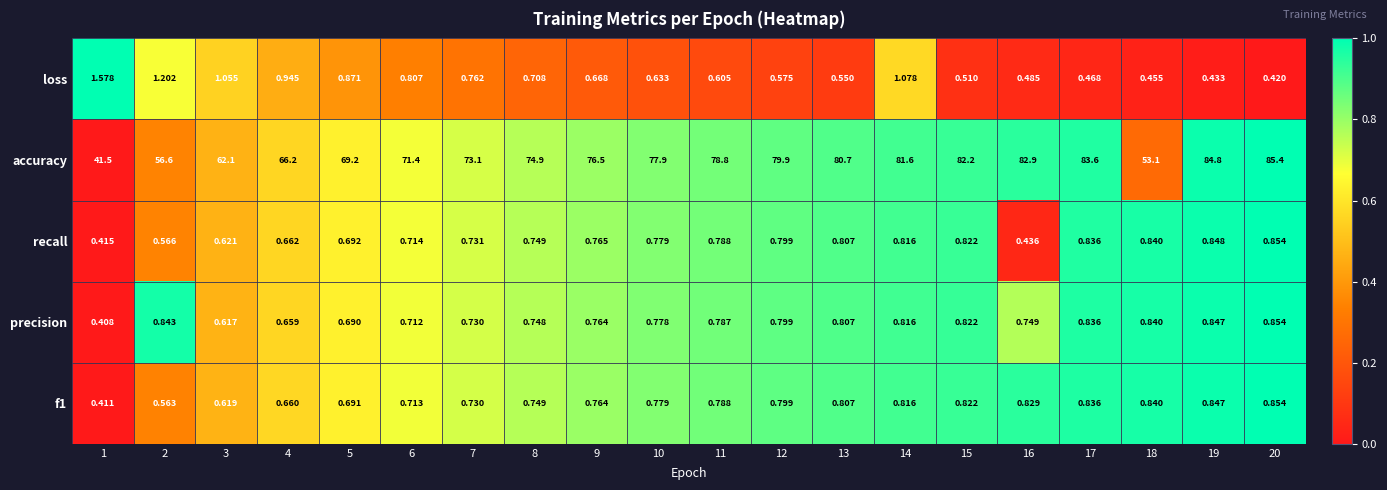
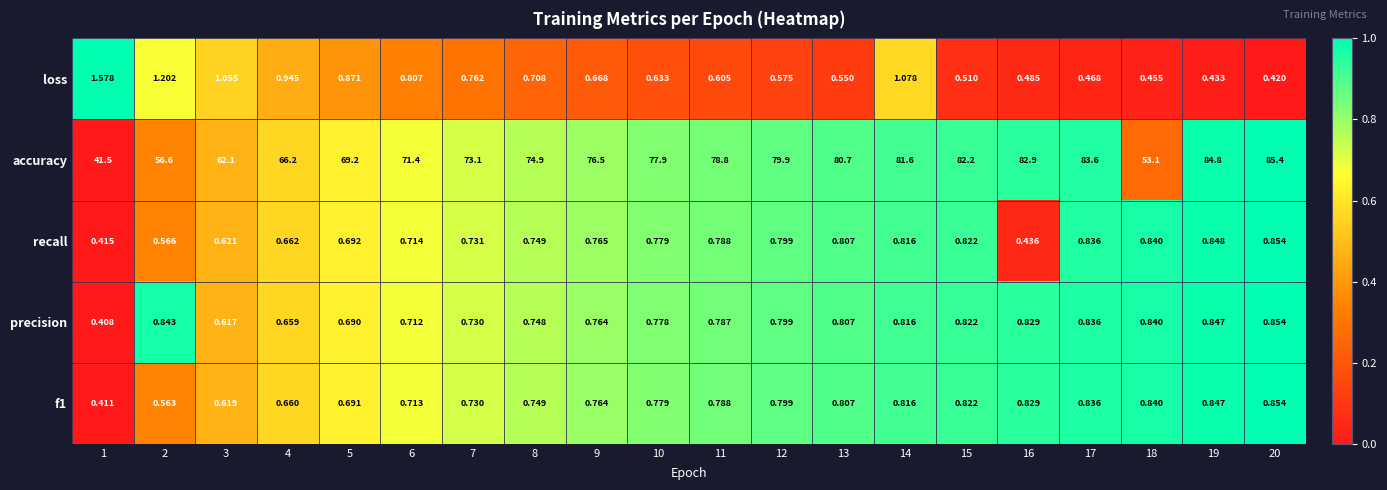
precision, 16: 0.749 -> 0.829
